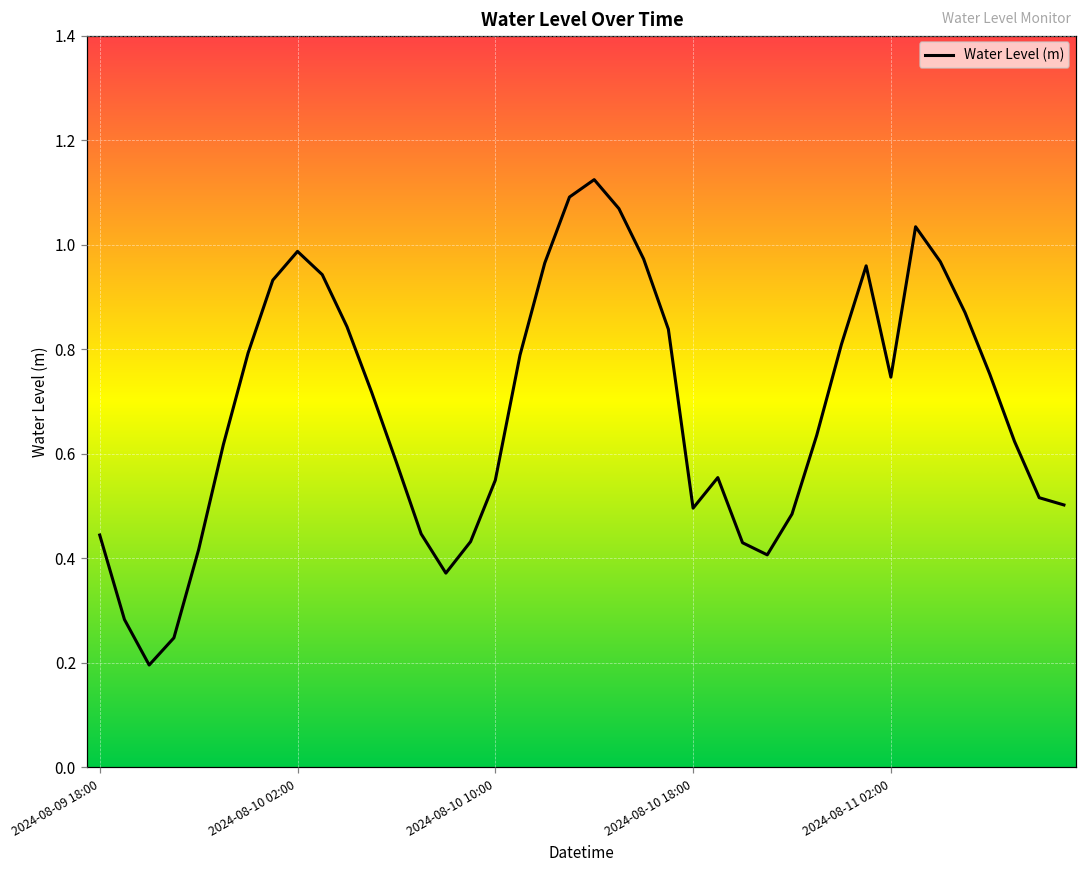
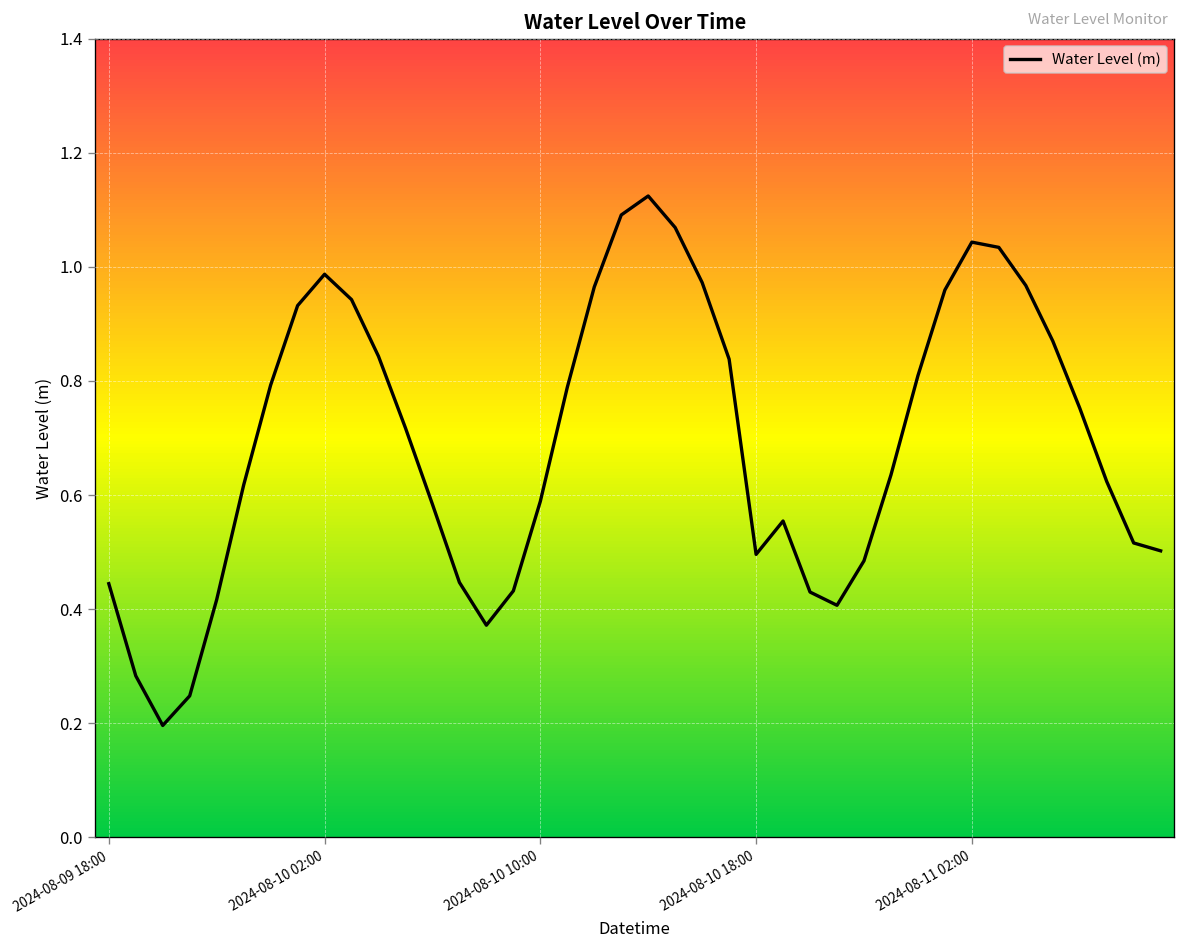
2024-08-10 10:00: 0.55 -> 0.59
2024-08-11 02:00: 0.75 -> 1.04
